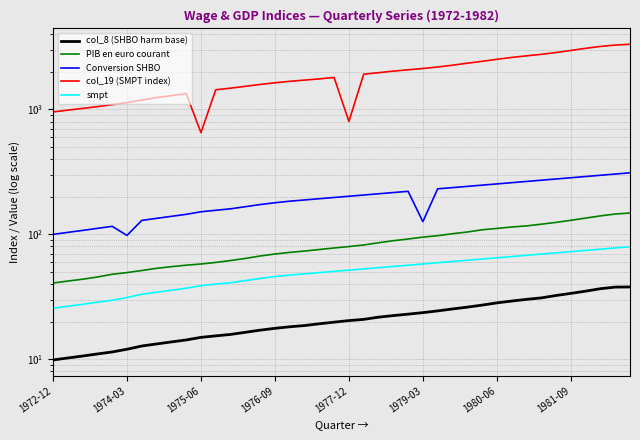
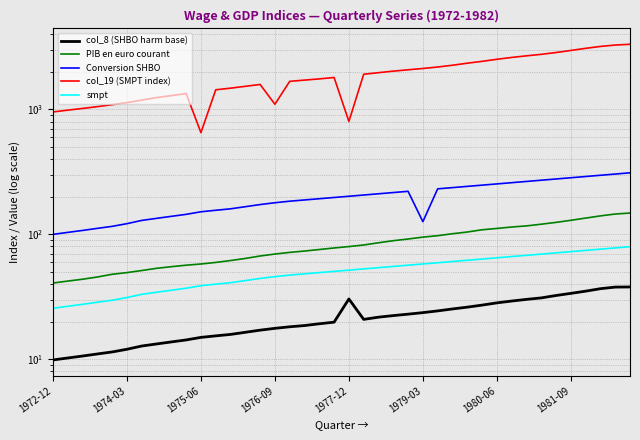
Conversion SHBO, 1974-03: 100 -> 120
col_19 (SMPT index), 1976-09: 1600 -> 1100
col_8 (SHBO harm base), 1977-12: 20 -> 30
